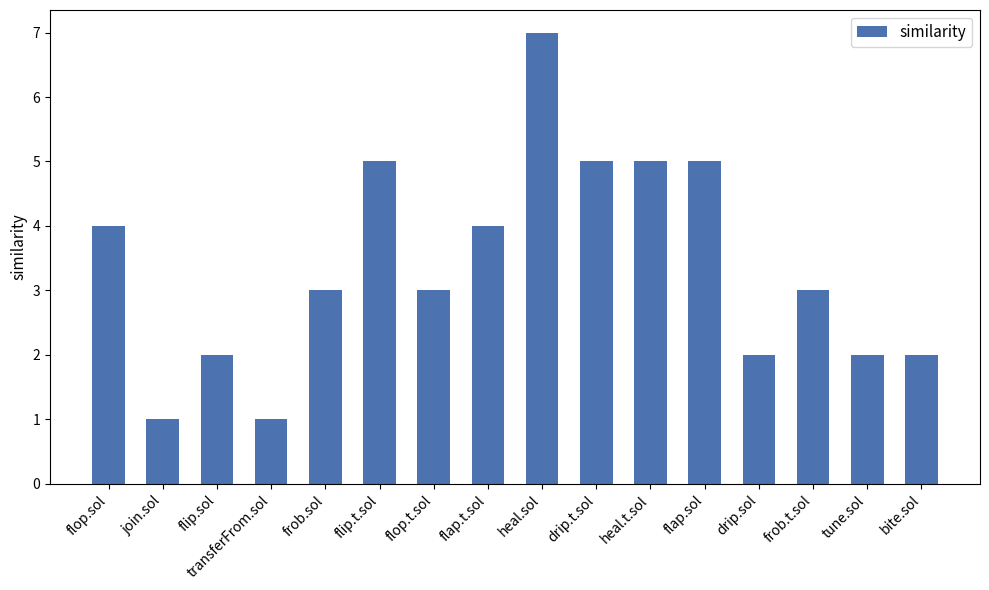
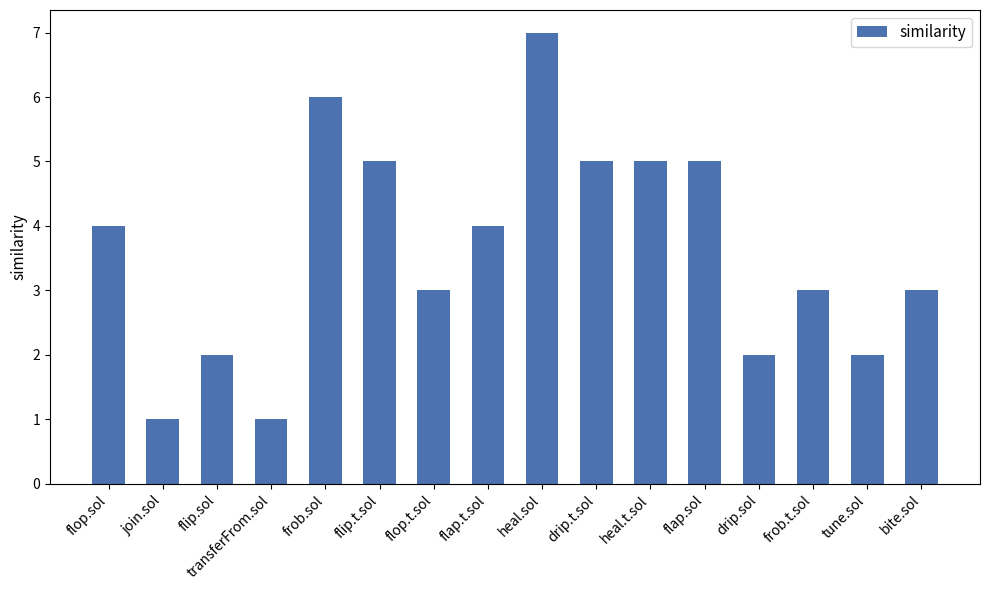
frob.sol: 3 -> 6
bite.sol: 2 -> 3
